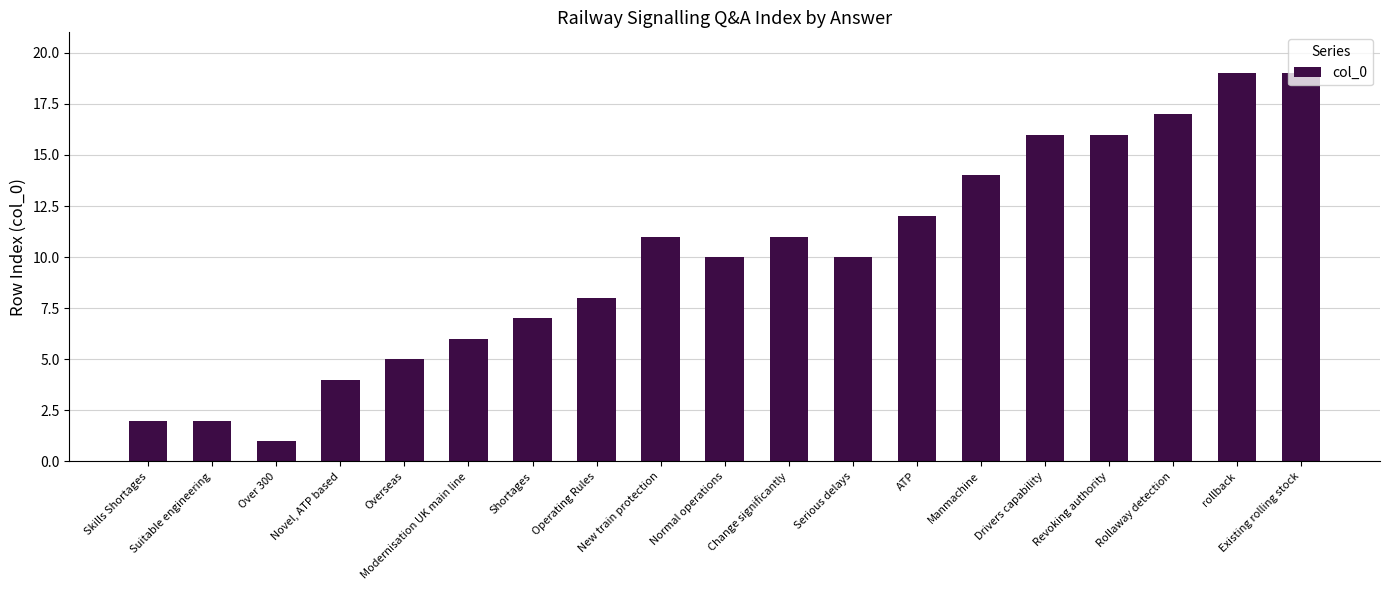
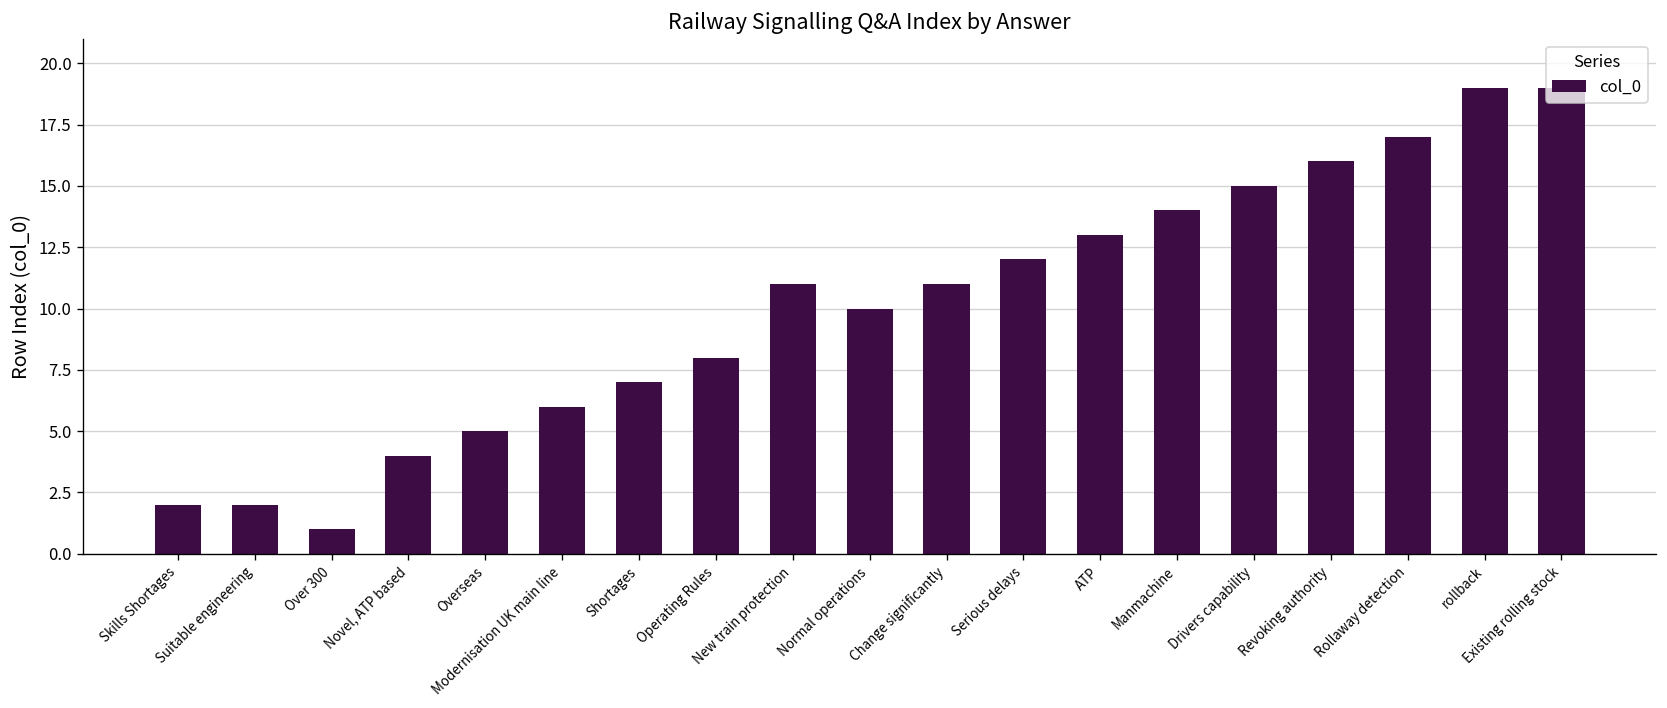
Serious delays: 10 -> 12
ATP: 12 -> 13
Drivers capability: 16 -> 15
